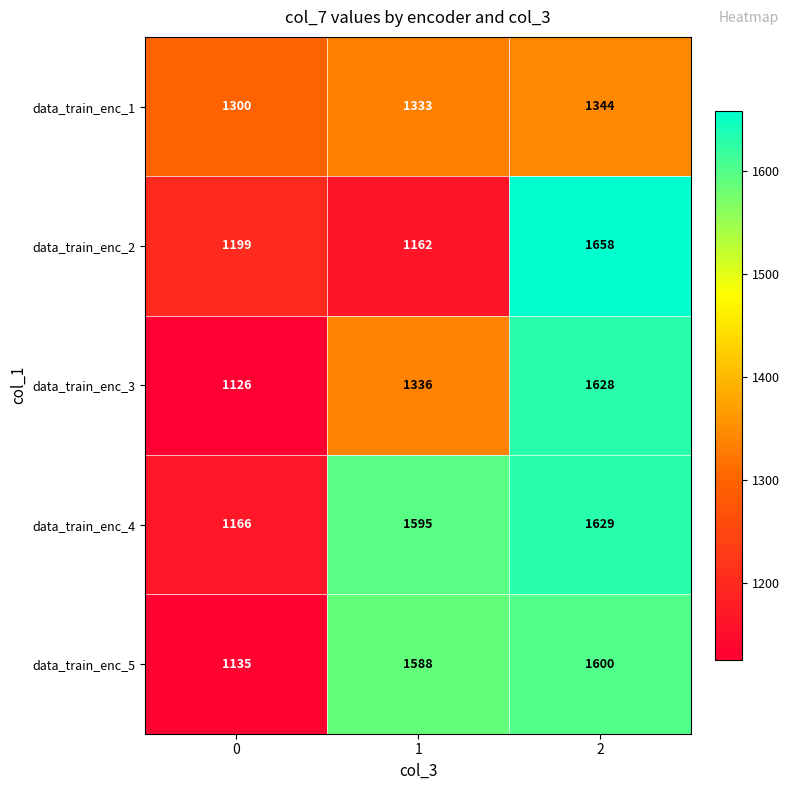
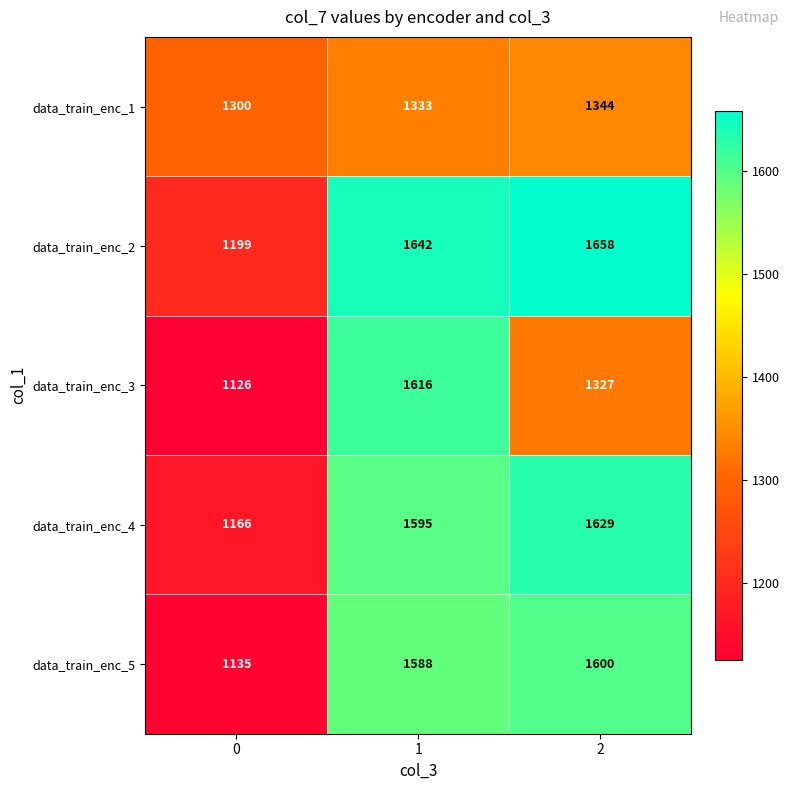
data_train_enc_2, 1: 1162 -> 1642
data_train_enc_3, 1: 1336 -> 1616
data_train_enc_3, 2: 1628 -> 1327
